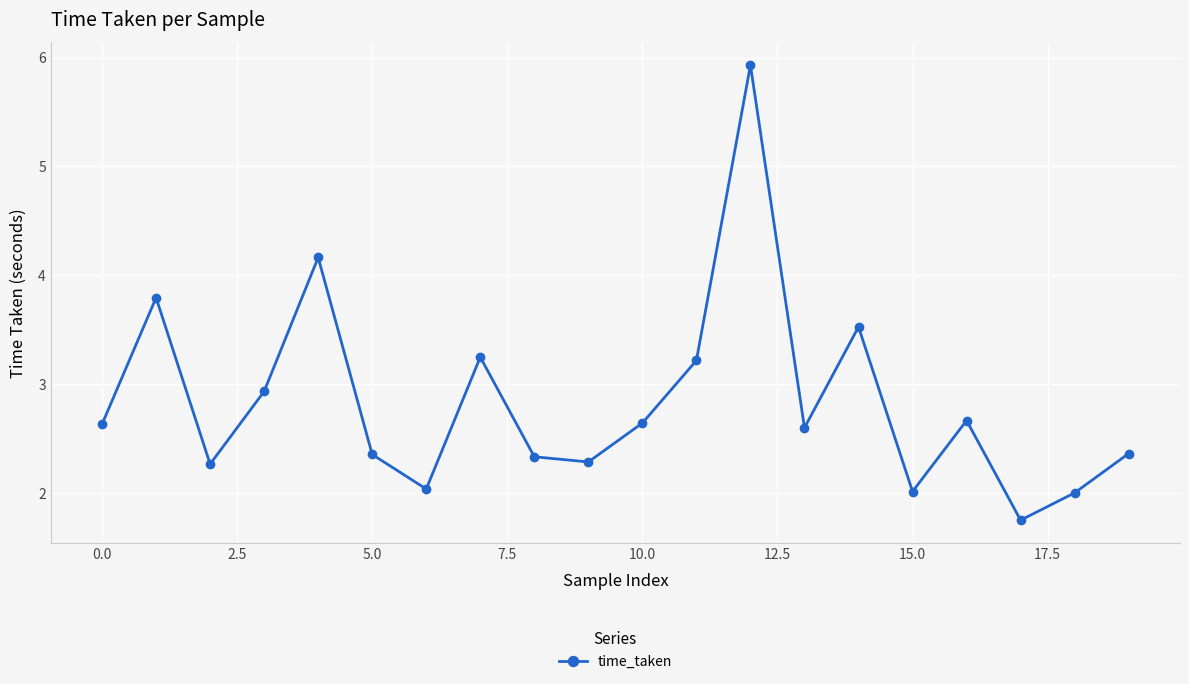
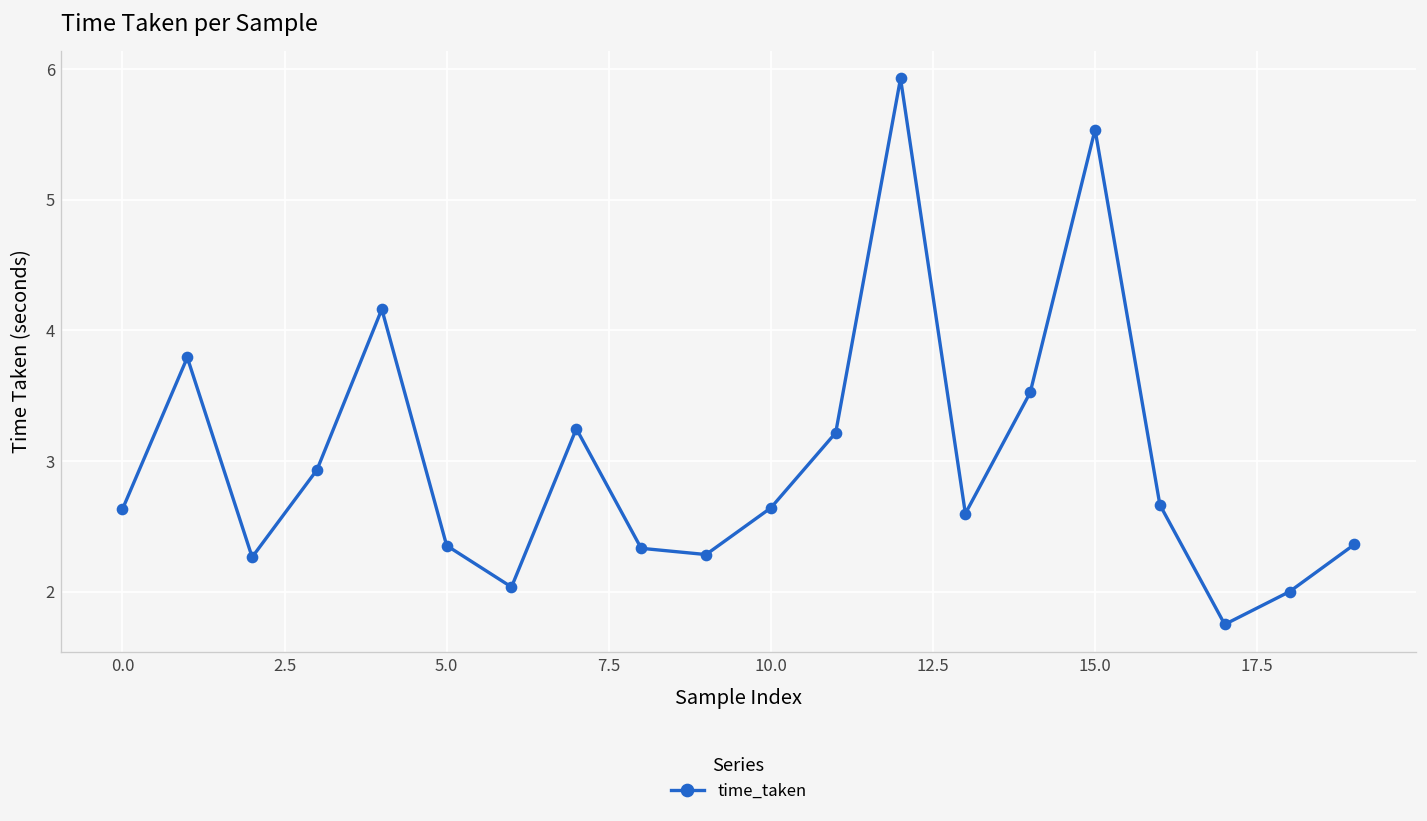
15.0: 2.01 -> 5.54
